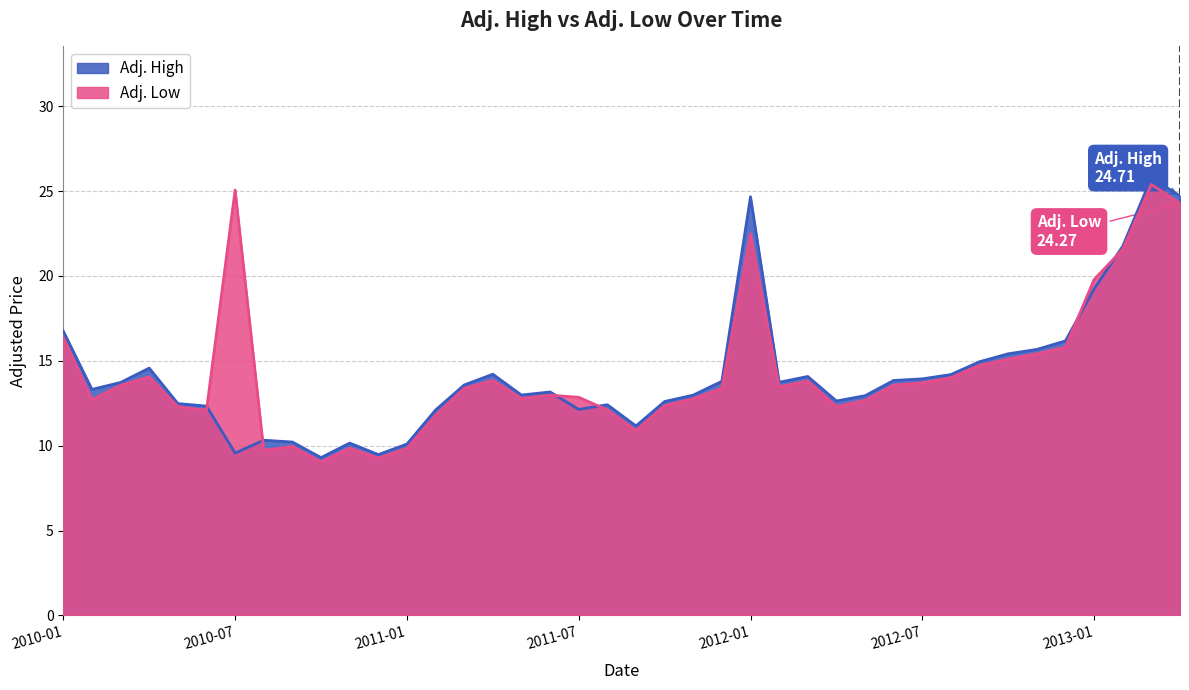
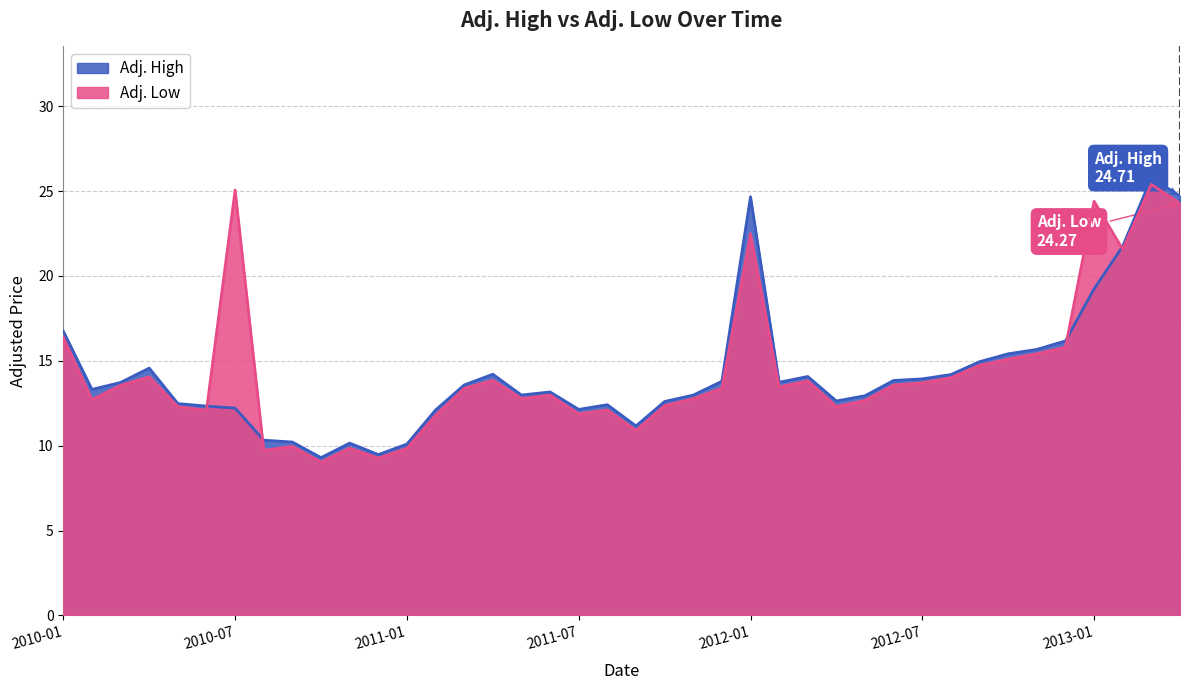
Adj. High, 2010-07: 9.6 -> 12.2
Adj. Low, 2011-07: 12.8 -> 11.9
Adj. Low, 2013-01: 19.8 -> 24.4
